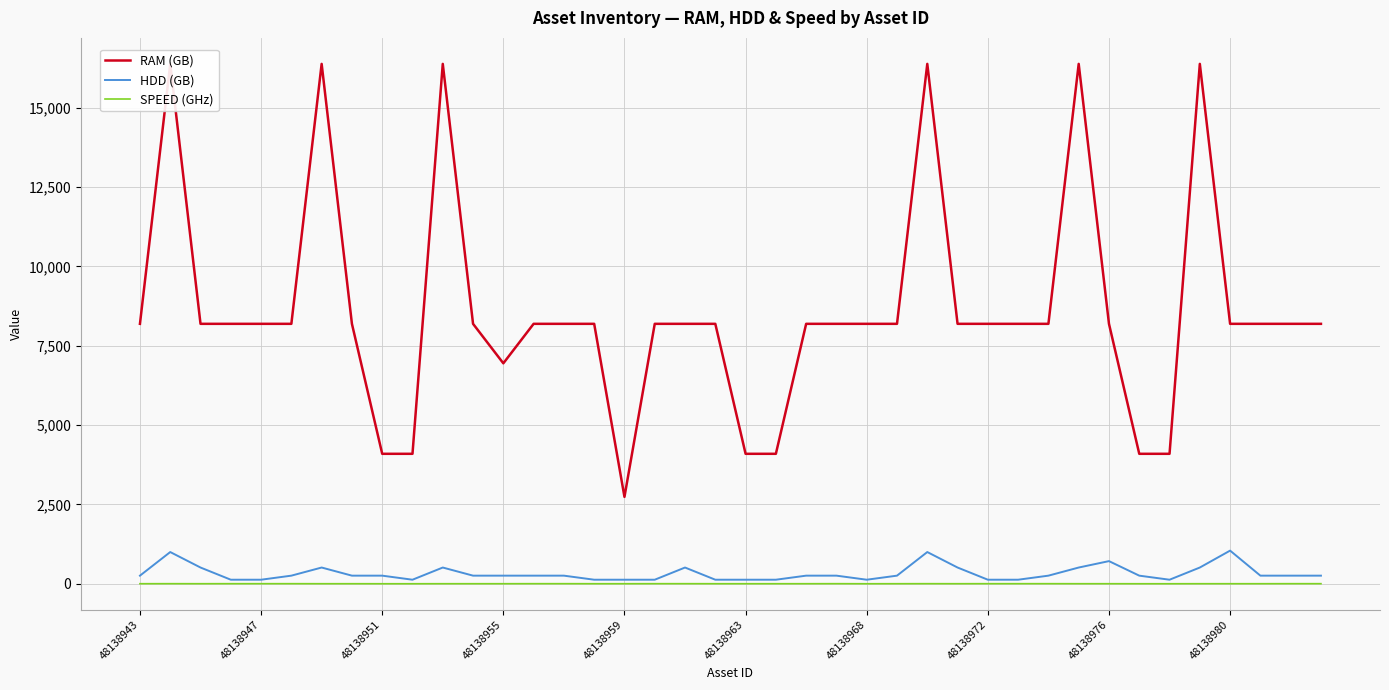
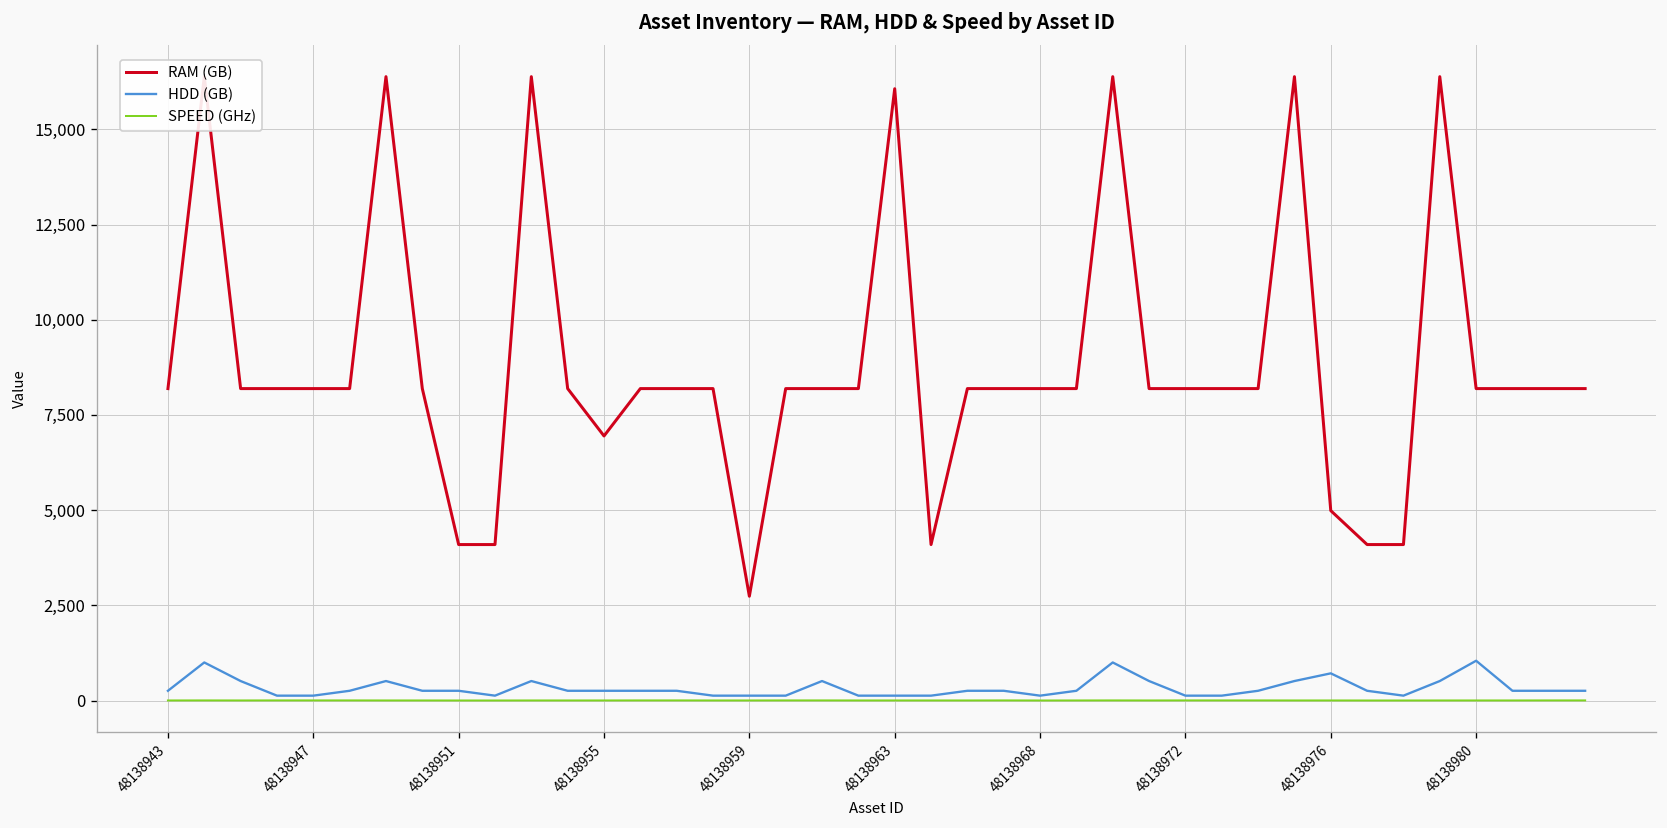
RAM (GB), 48138963: 4,100 -> 16,100
RAM (GB), 48138976: 8,200 -> 5,000
